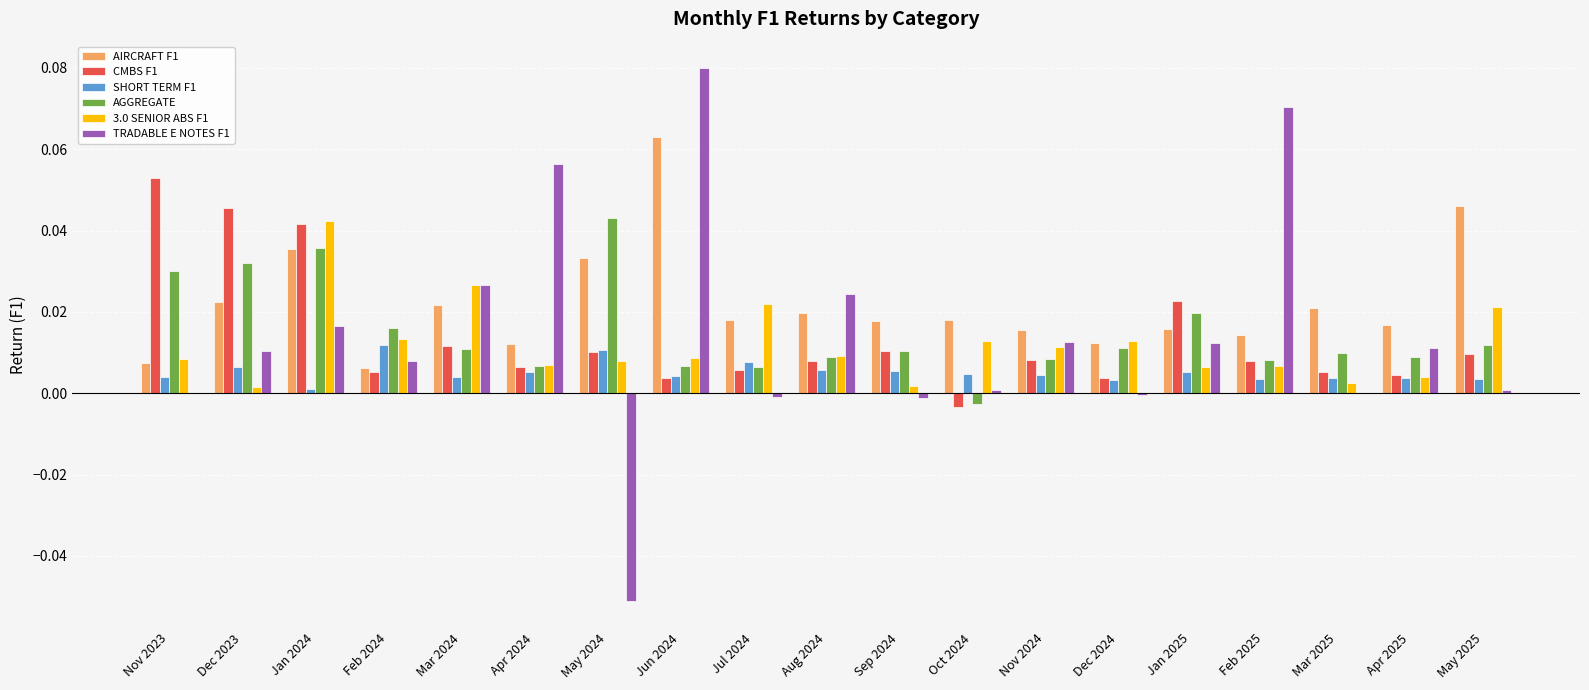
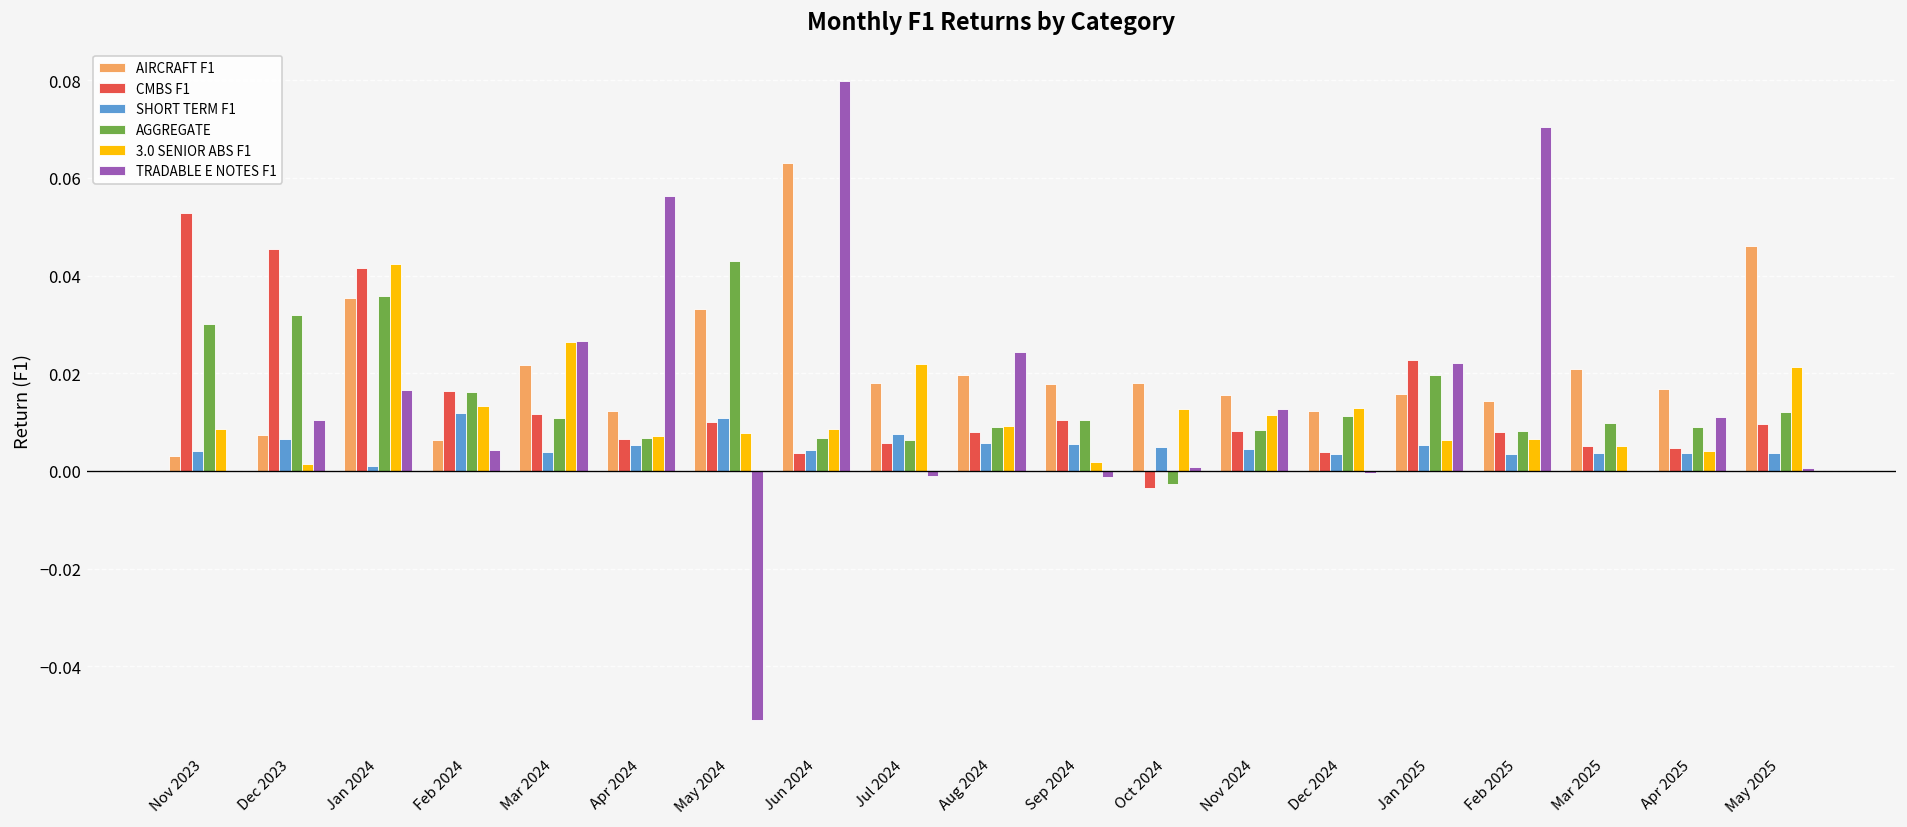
AIRCRAFT F1, Nov 2023: 0.008 -> 0.003
AIRCRAFT F1, Dec 2023: 0.023 -> 0.007
CMBS F1, Feb 2024: 0.005 -> 0.016
TRADABLE E NOTES F1, Feb 2024: 0.008 -> 0.004
TRADABLE E NOTES F1, Jan 2025: 0.012 -> 0.022
3.0 SENIOR ABS F1, Mar 2025: 0.003 -> 0.005
